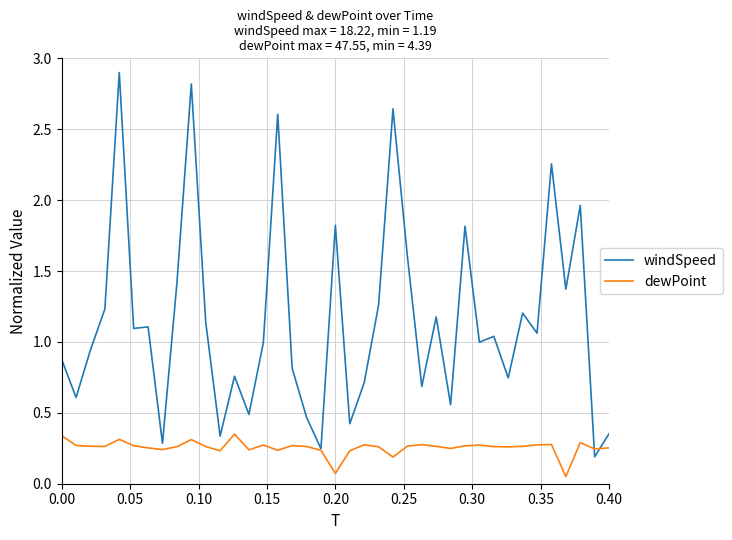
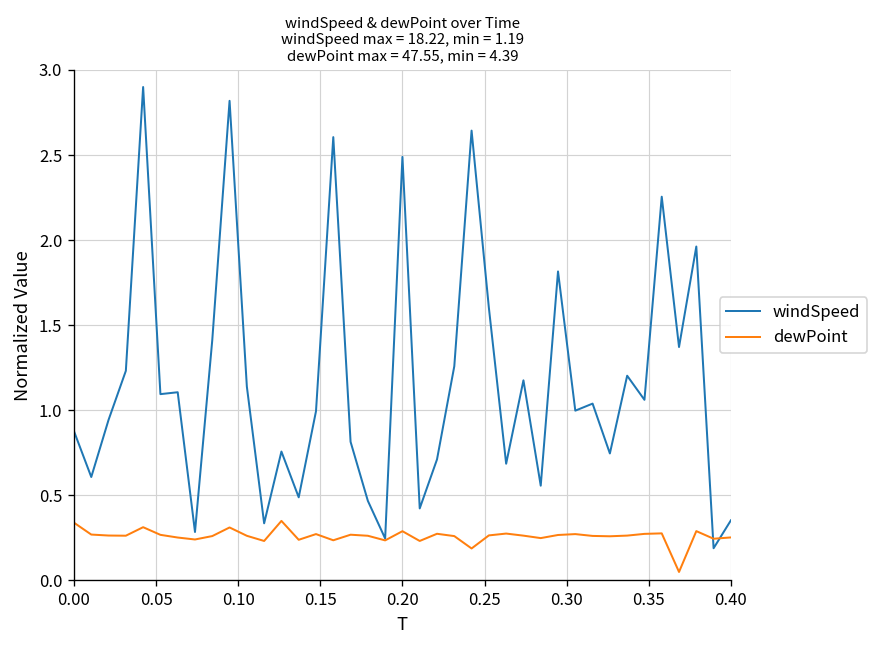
windSpeed, 0.20: 1.82 -> 2.49
dewPoint, 0.20: 0.07 -> 0.29
